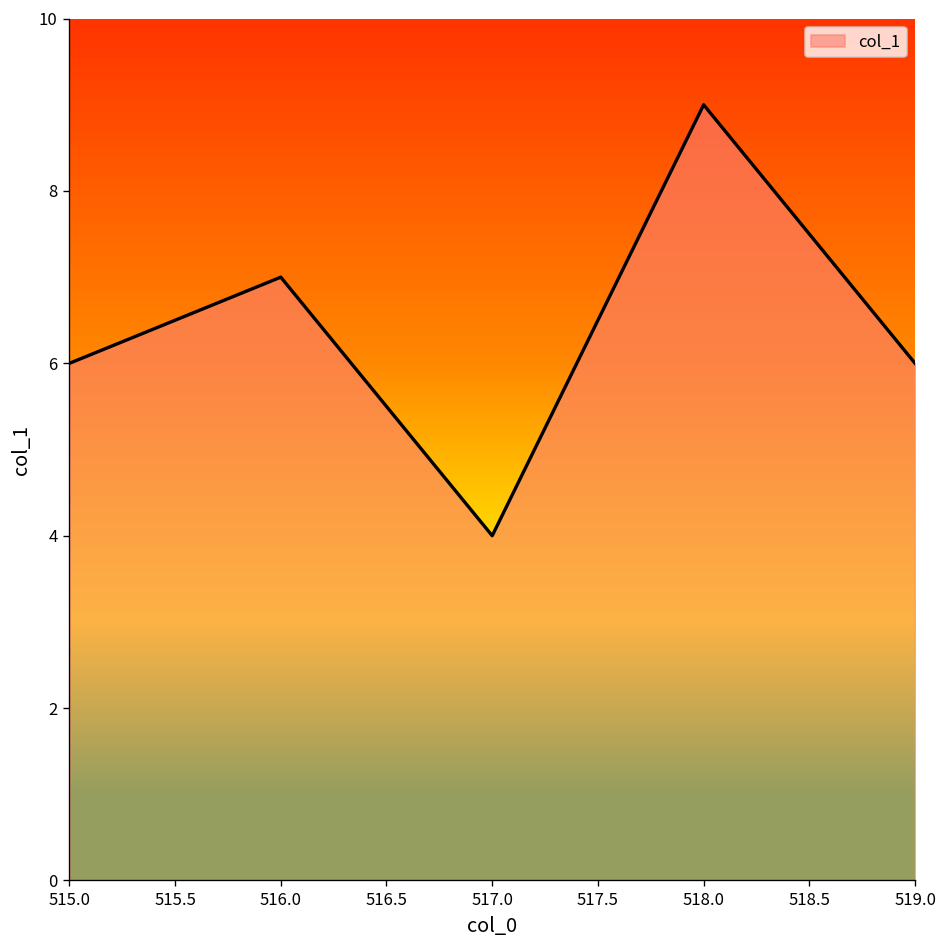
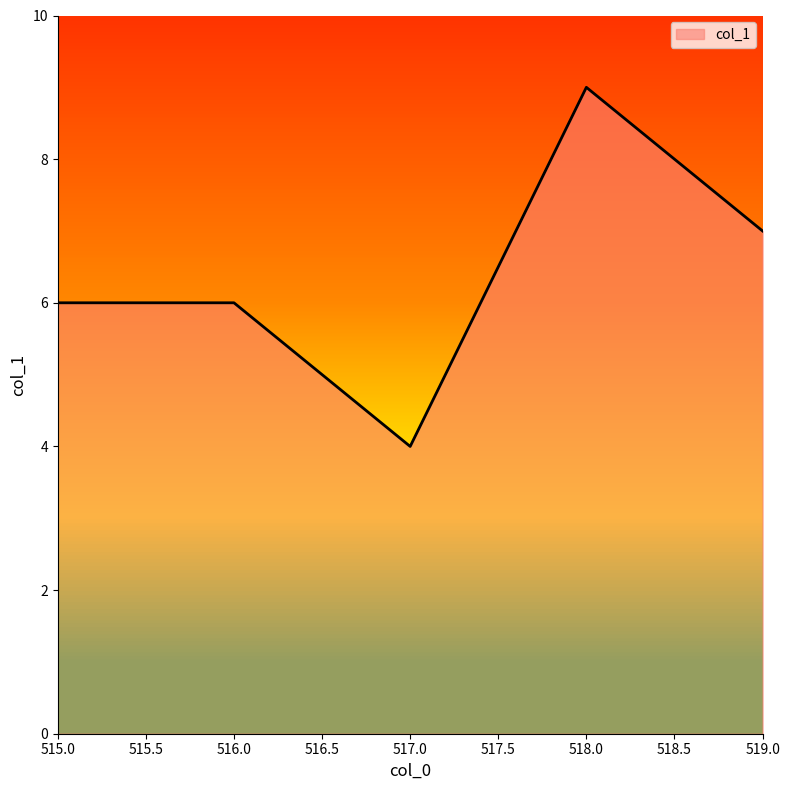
516.0: 7 -> 6
519.0: 6 -> 7
